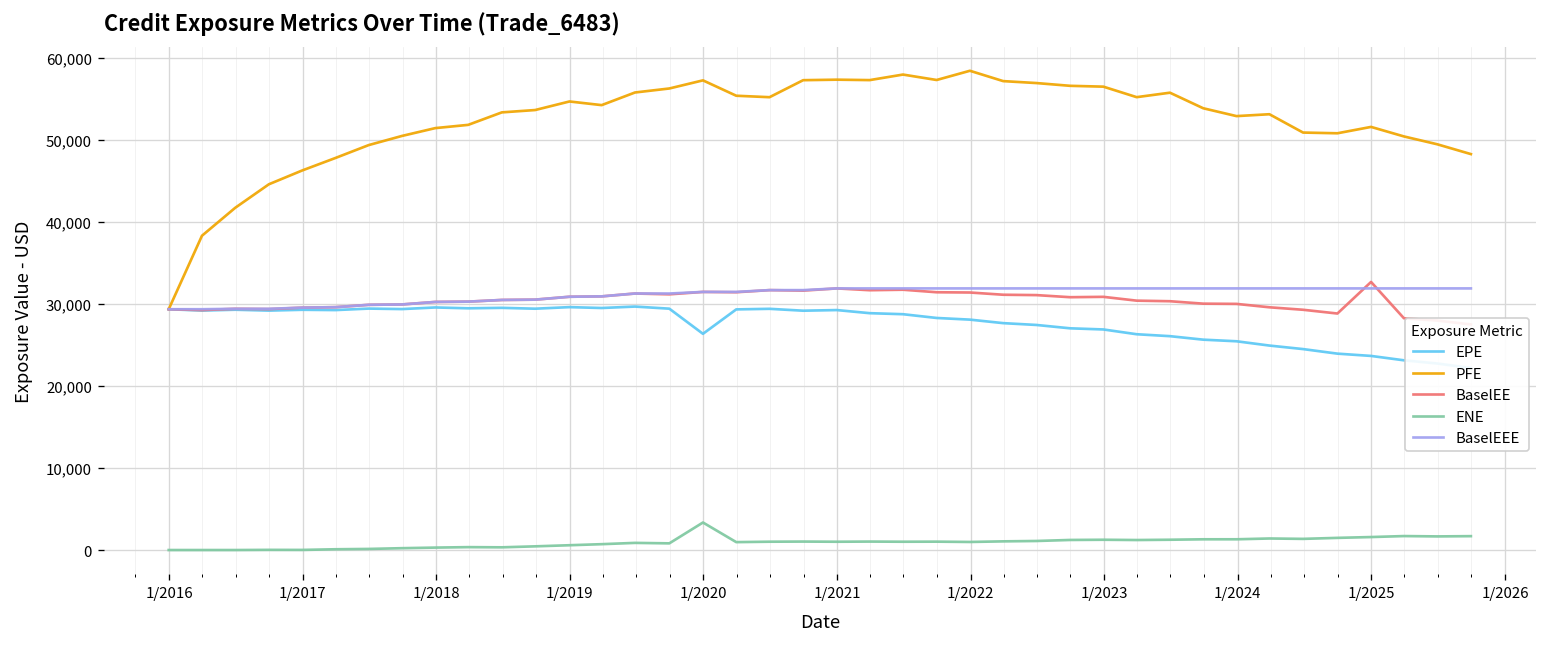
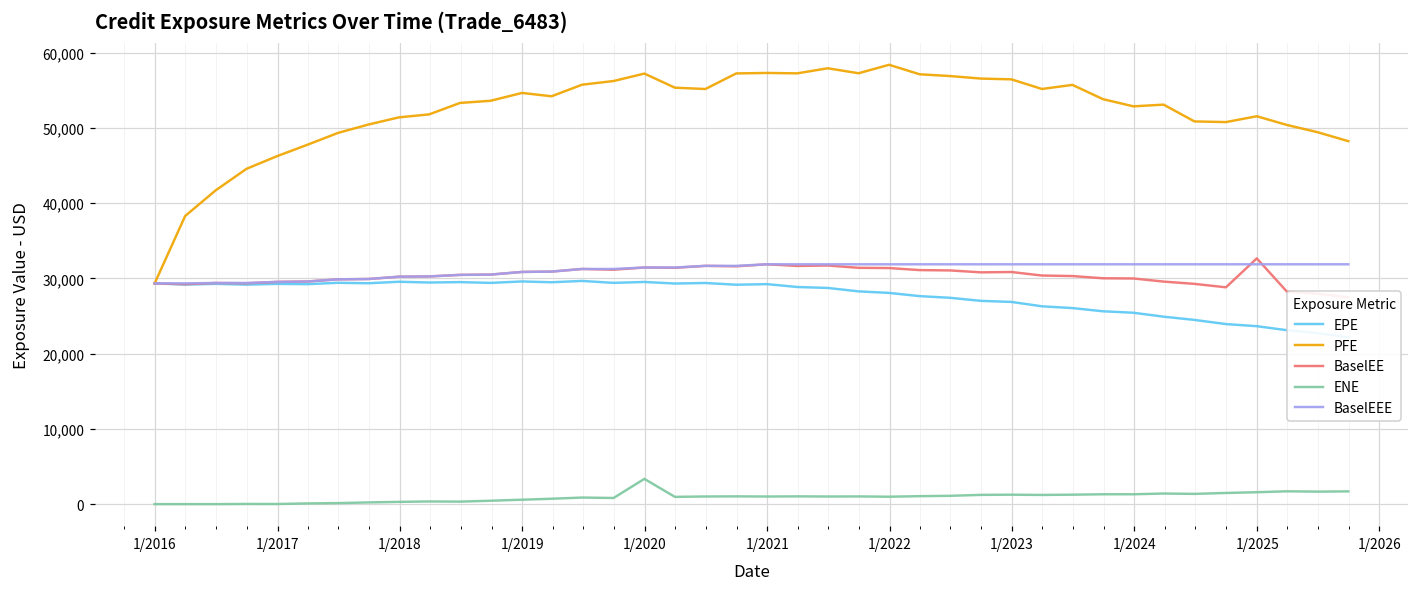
EPE, 1/2020: 26,000 -> 30,000
